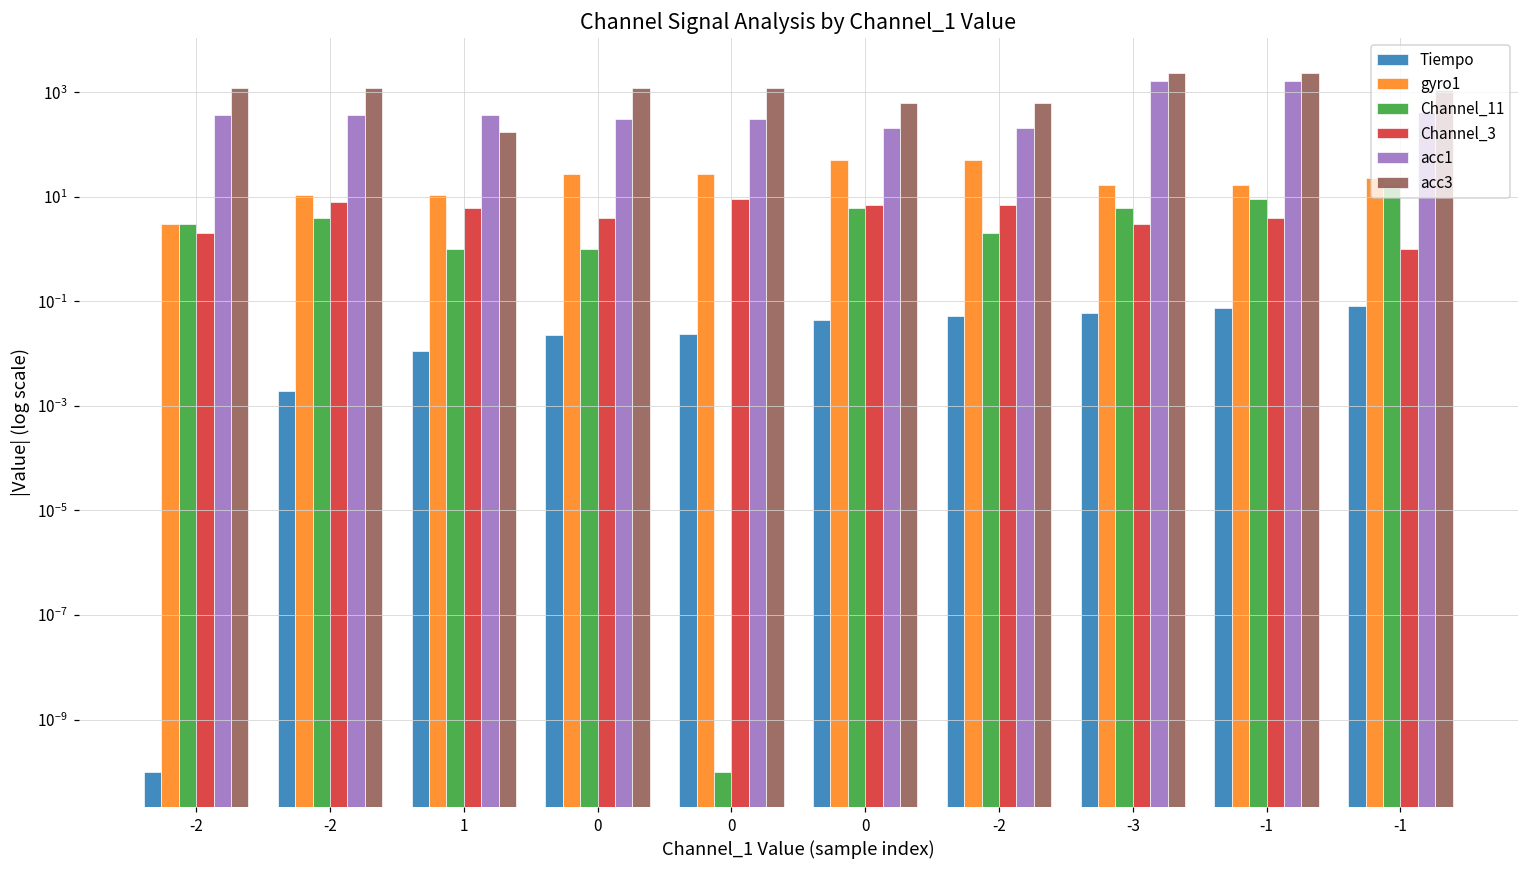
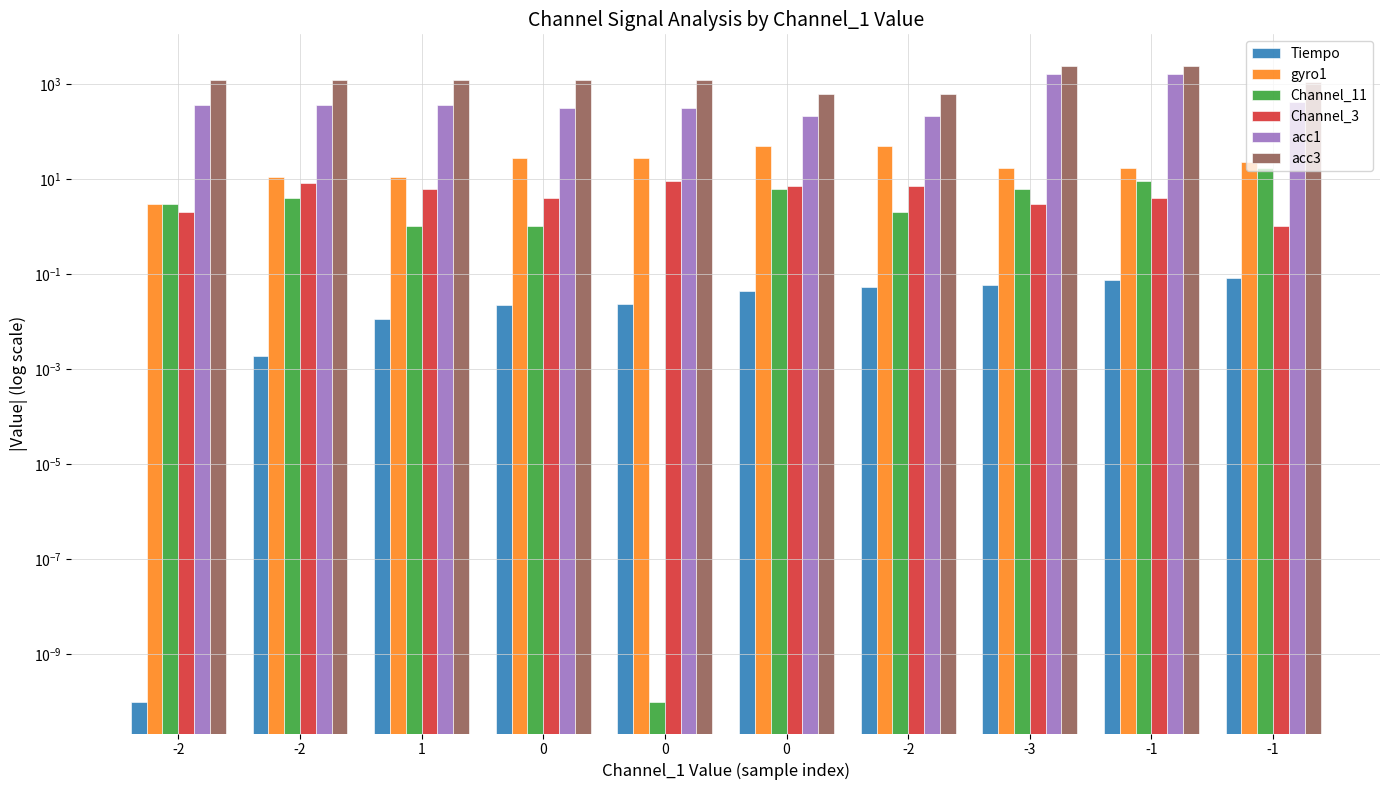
acc3, 1: 170 -> 1200
